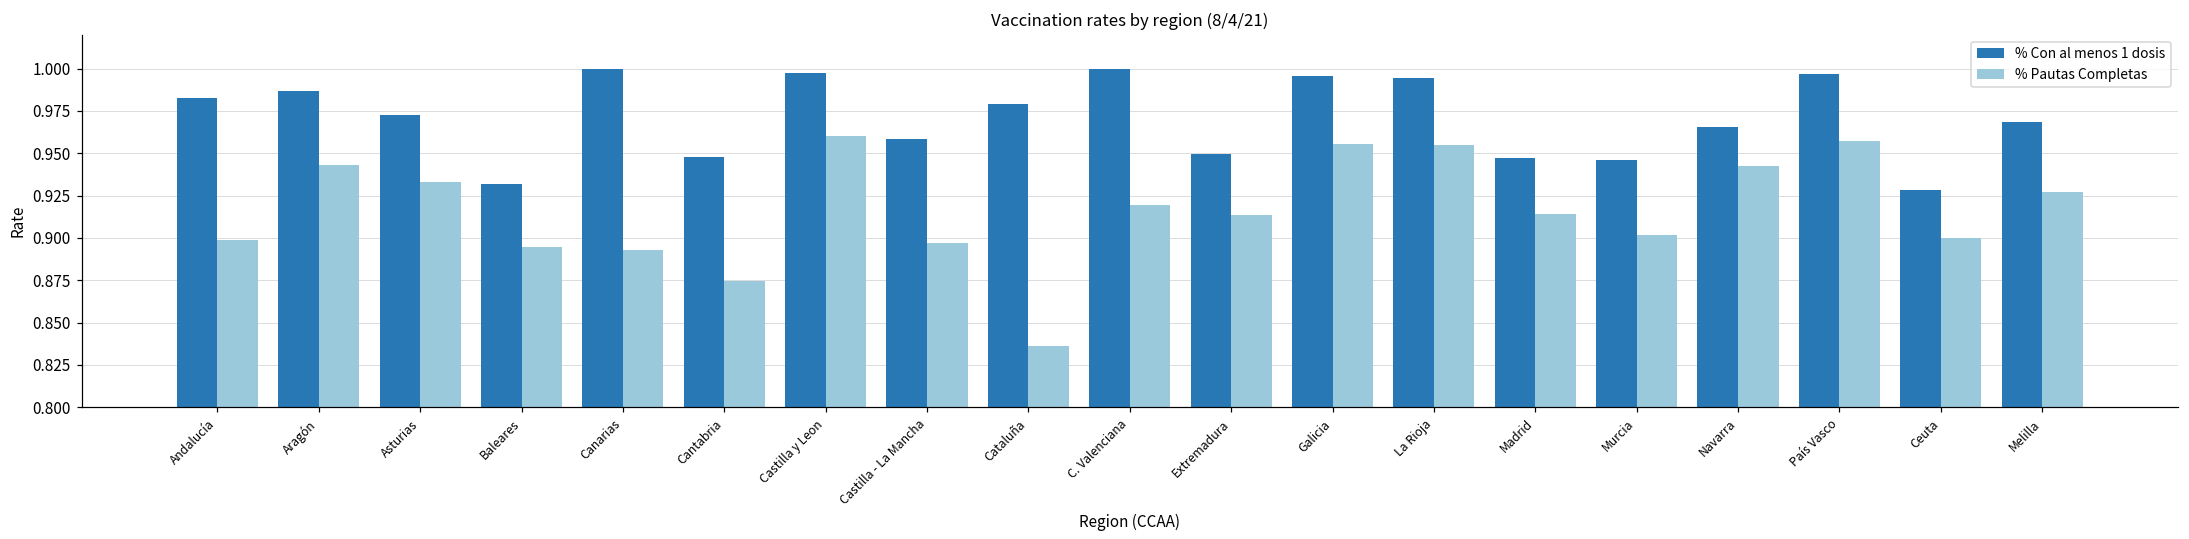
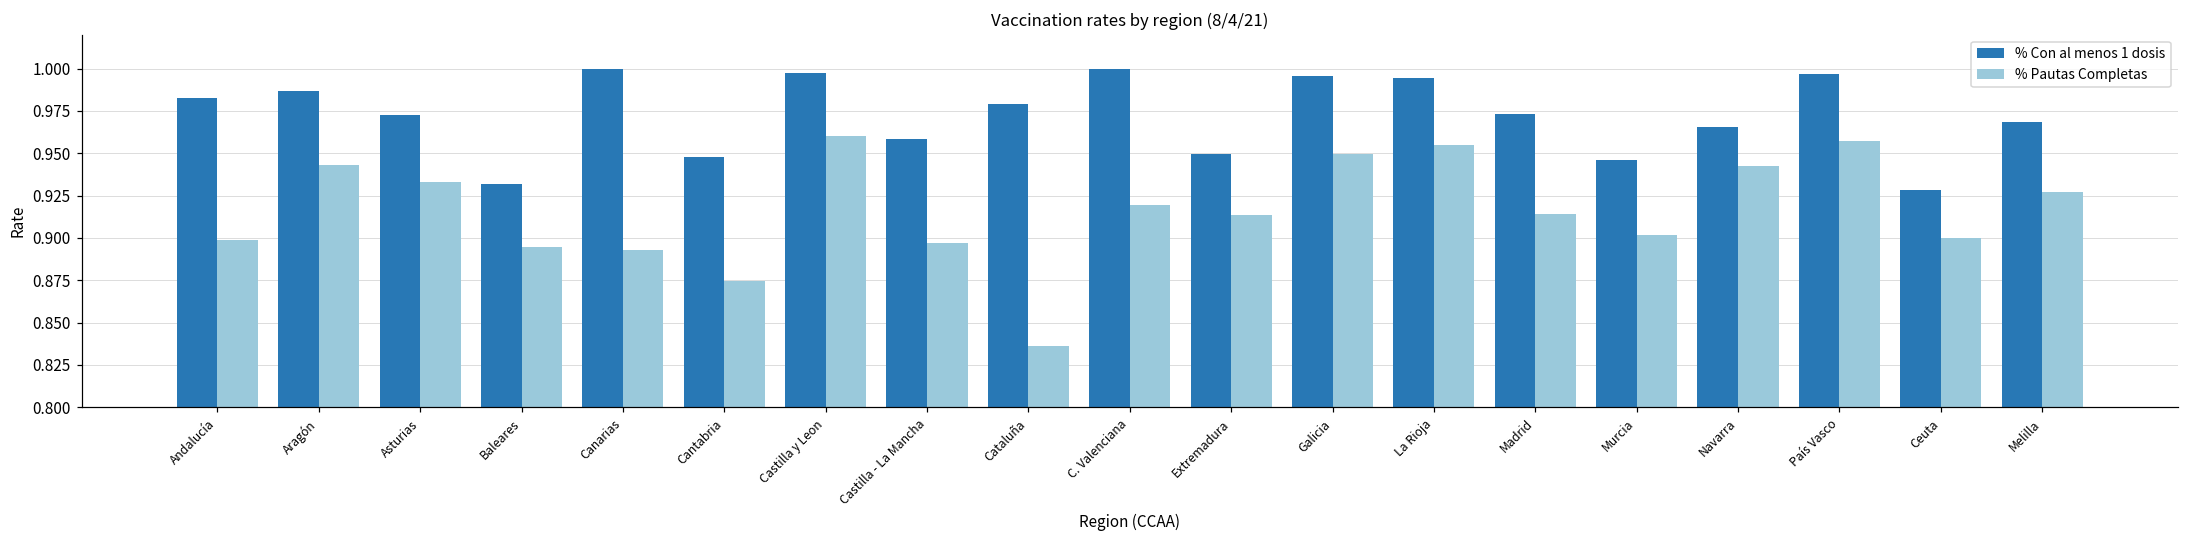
% Pautas Completas, Galicia: 0.955 -> 0.949
% Con al menos 1 dosis, Madrid: 0.947 -> 0.973
